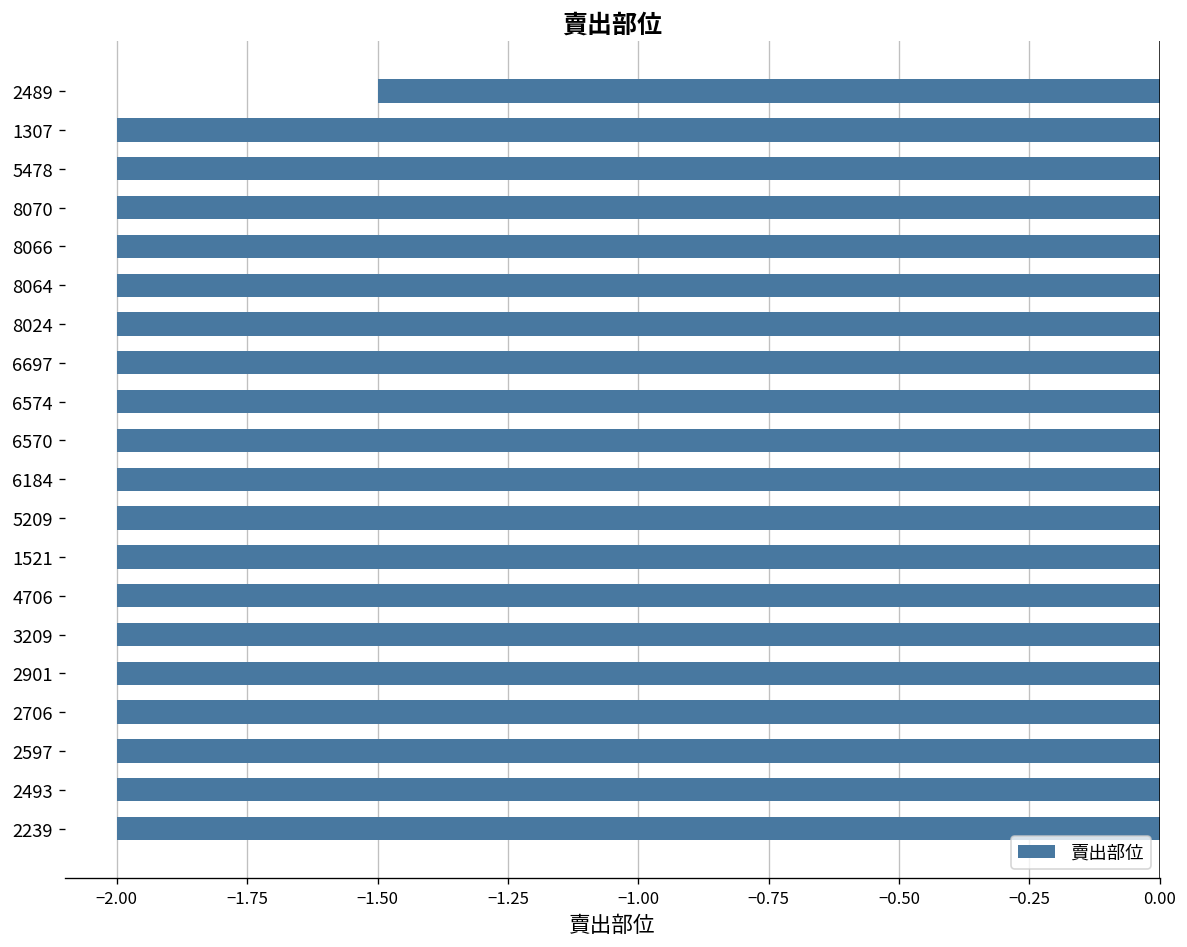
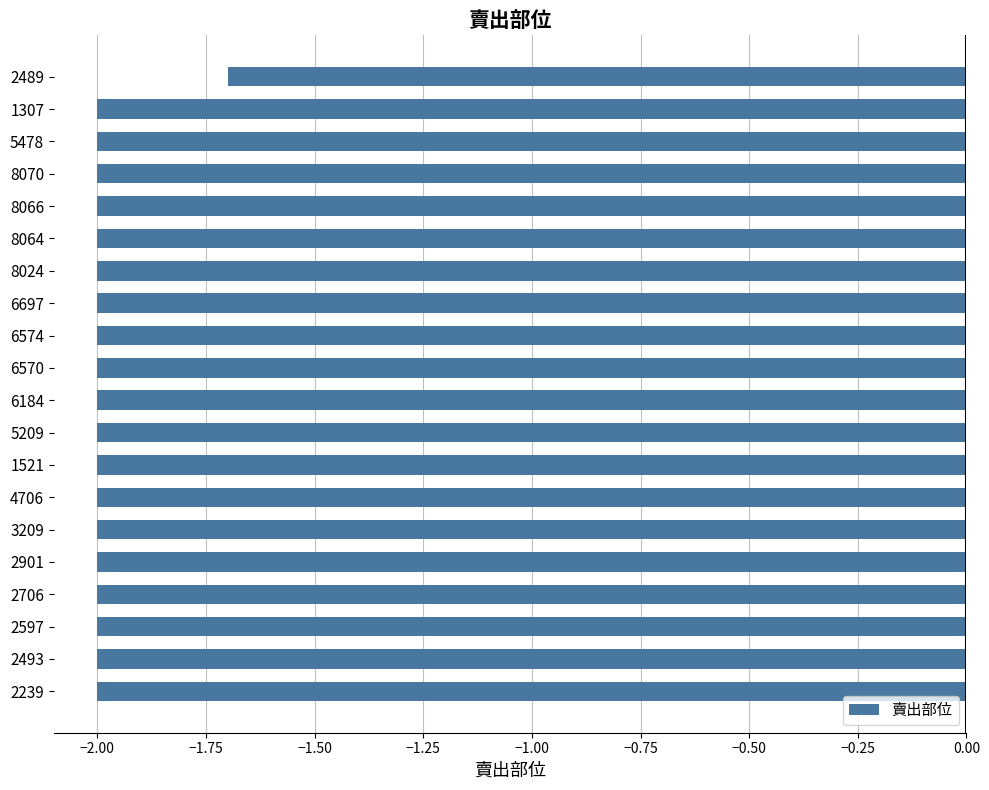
2489: -1.5 -> -1.7
